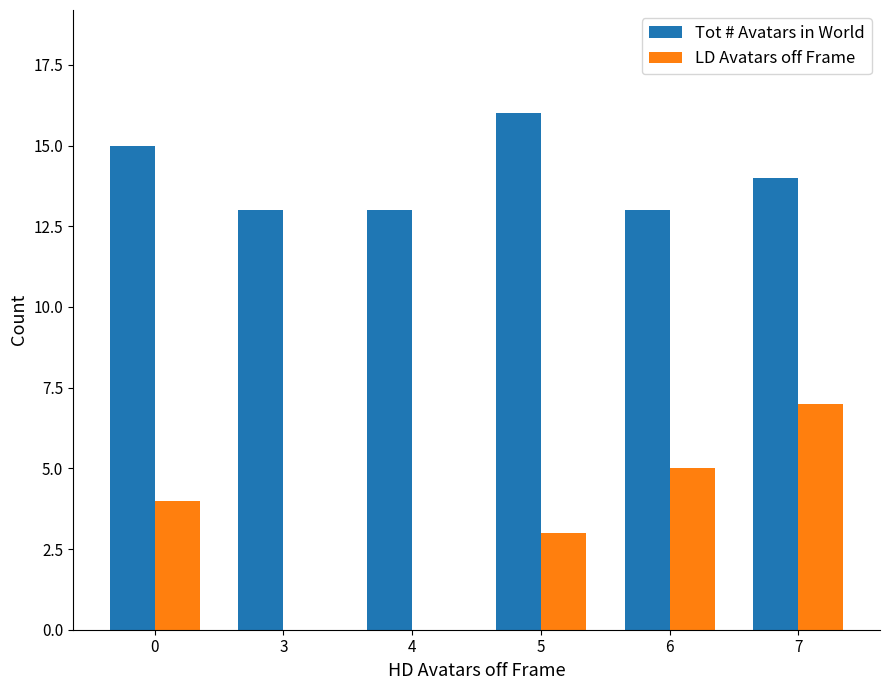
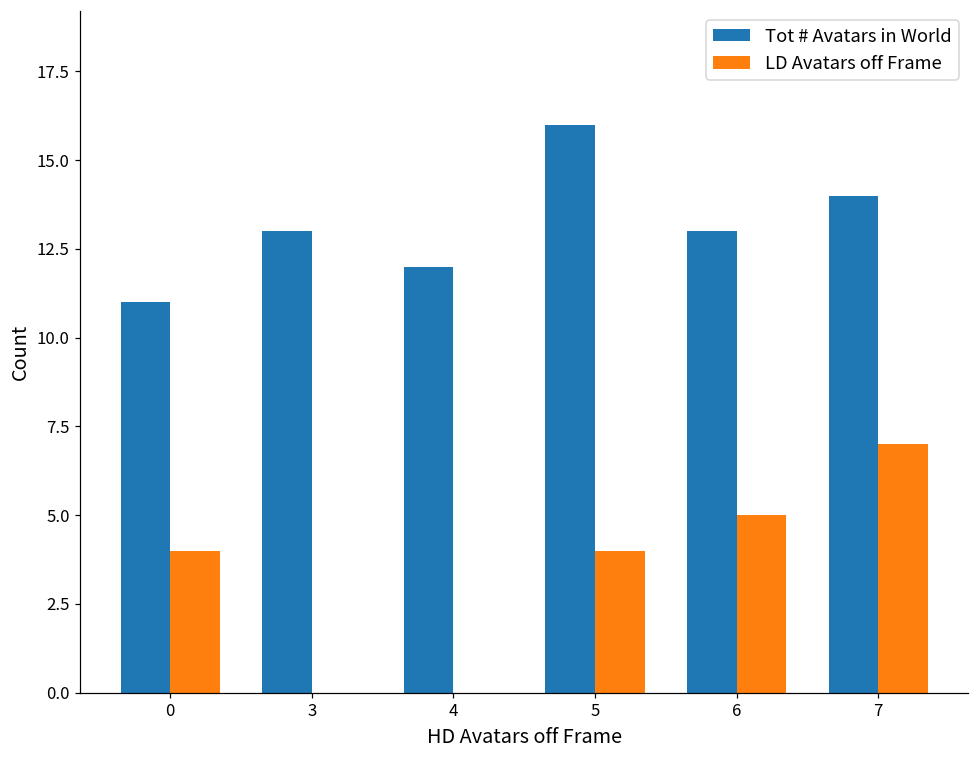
Tot # Avatars in World, 0: 15 -> 11
Tot # Avatars in World, 4: 13 -> 12
LD Avatars off Frame, 5: 3 -> 4
